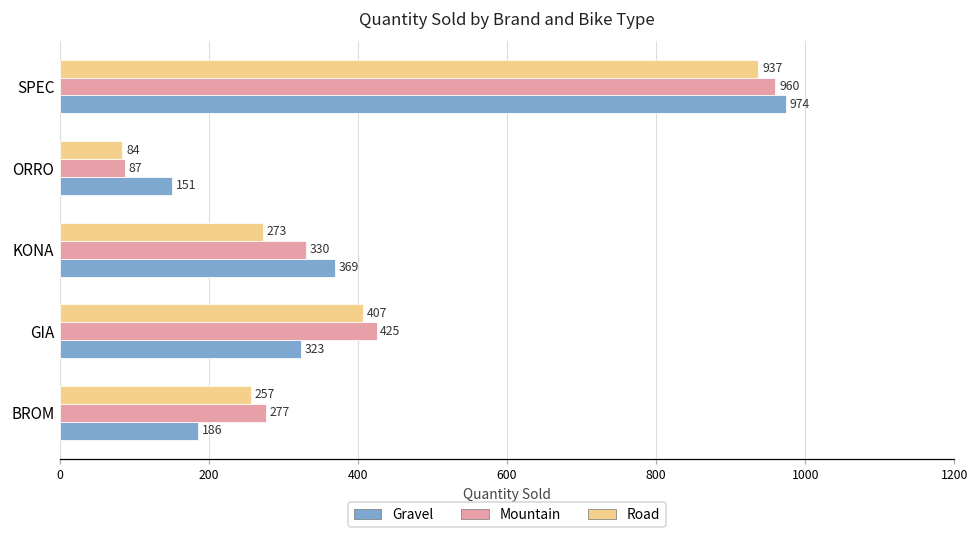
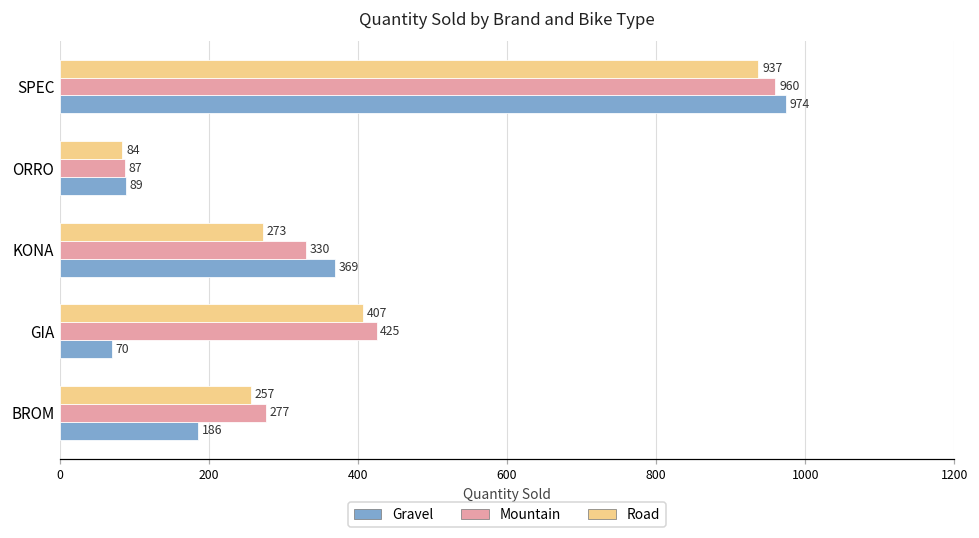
Gravel, ORRO: 151 -> 89
Gravel, GIA: 323 -> 70
